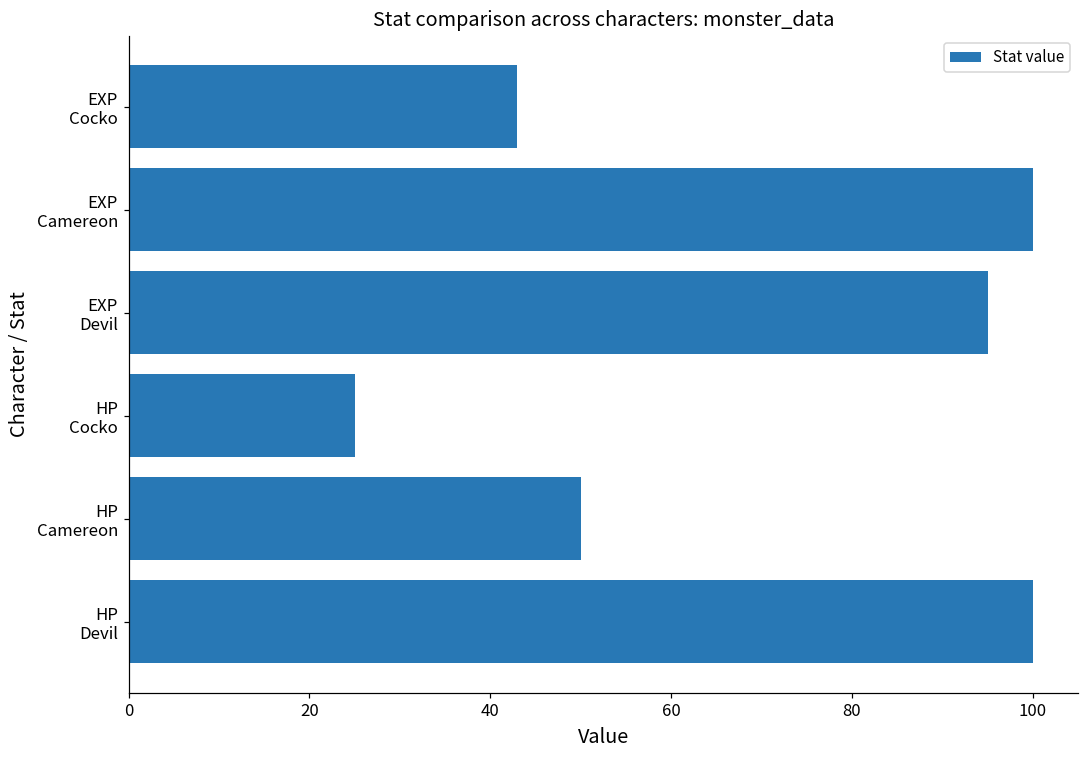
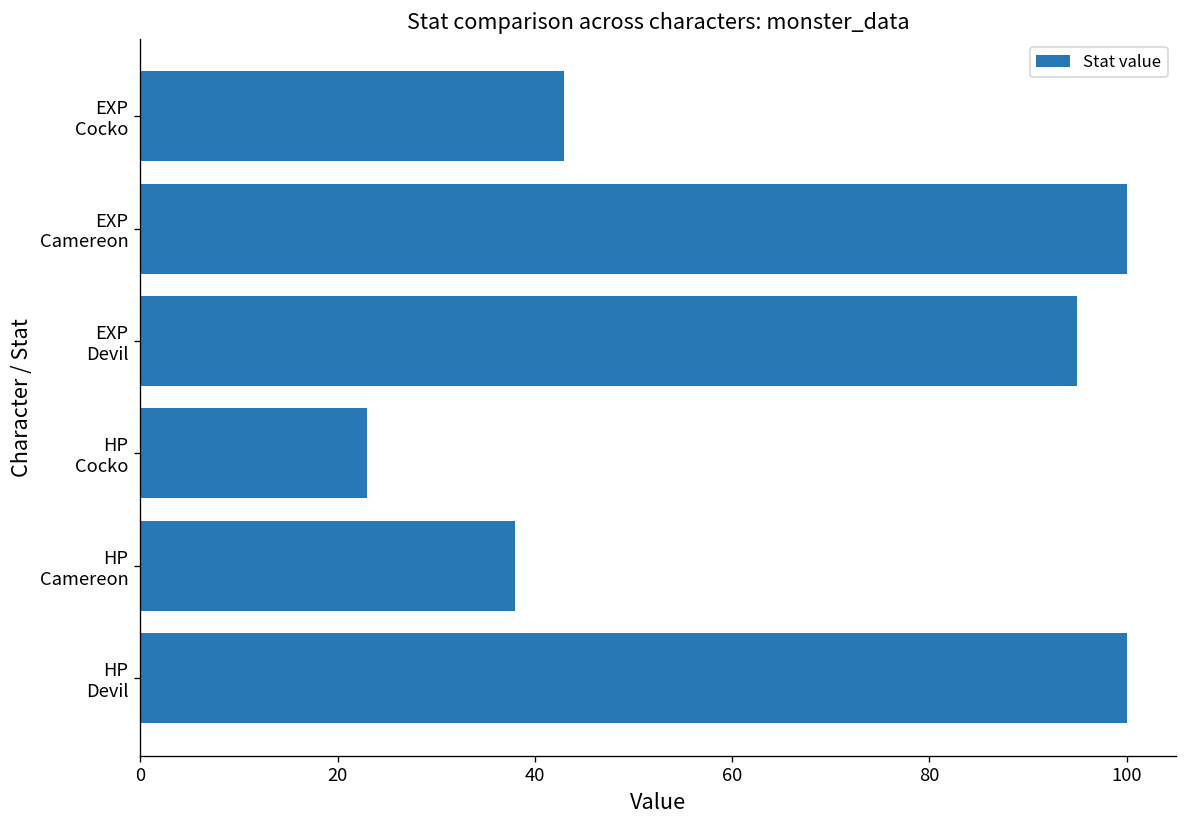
HP Cocko: 25 -> 23
HP Camereon: 50 -> 38
